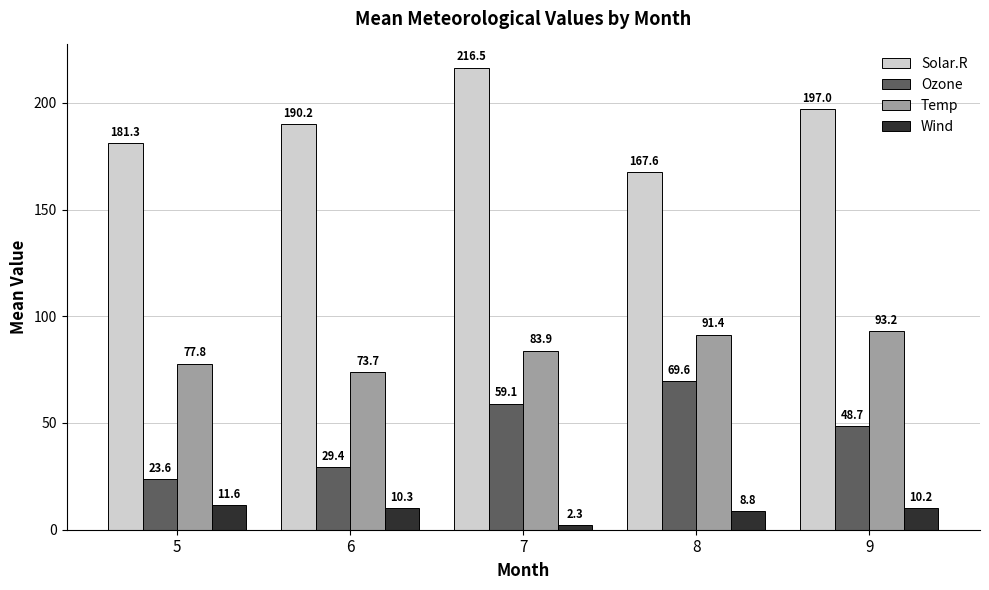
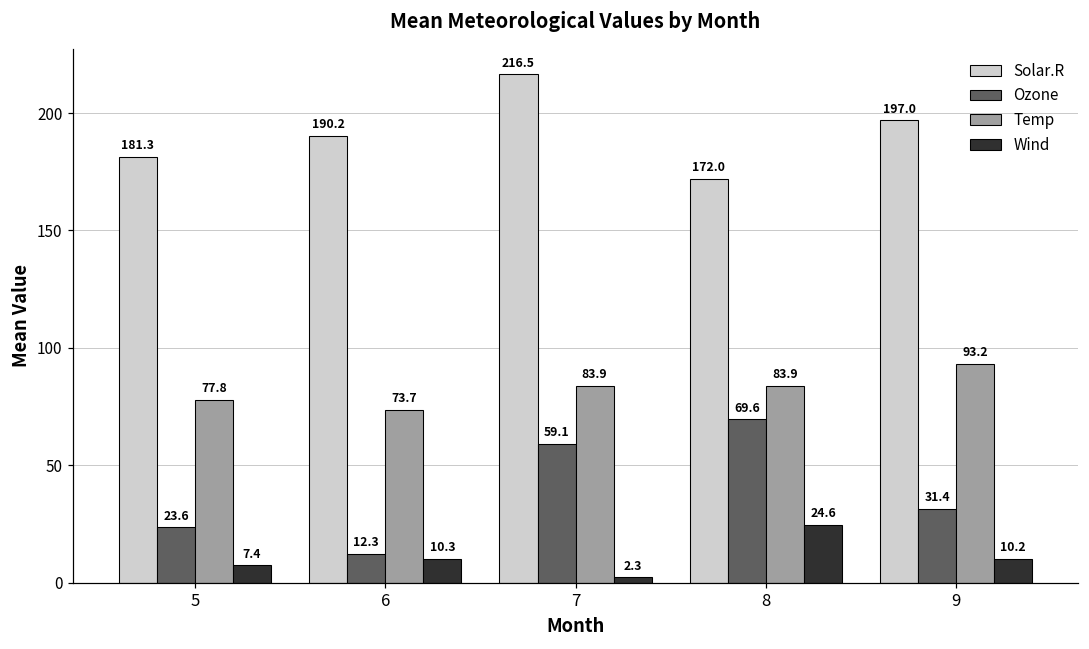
Wind, 5: 11.6 -> 7.4
Ozone, 6: 29.4 -> 12.3
Solar.R, 8: 167.6 -> 172.0
Temp, 8: 91.4 -> 83.9
Wind, 8: 8.8 -> 24.6
Ozone, 9: 48.7 -> 31.4
